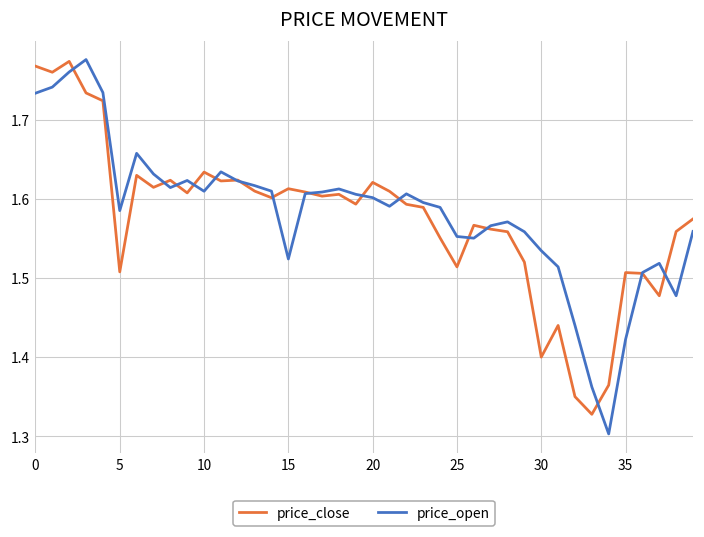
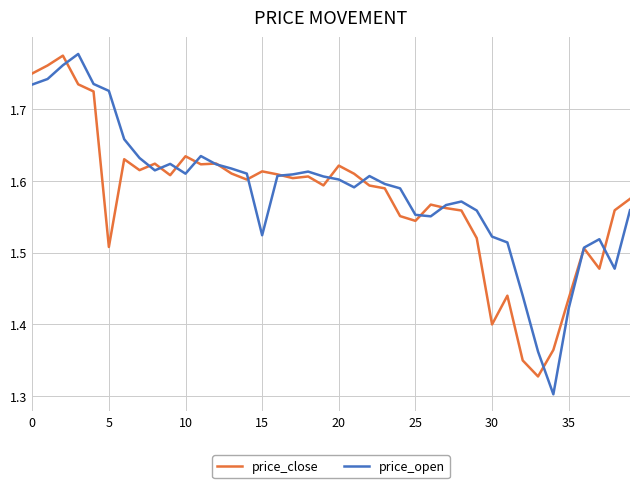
price_close, 0: 1.77 -> 1.75
price_open, 5: 1.59 -> 1.72
price_close, 25: 1.51 -> 1.54
price_open, 30: 1.53 -> 1.52
price_close, 35: 1.51 -> 1.44
